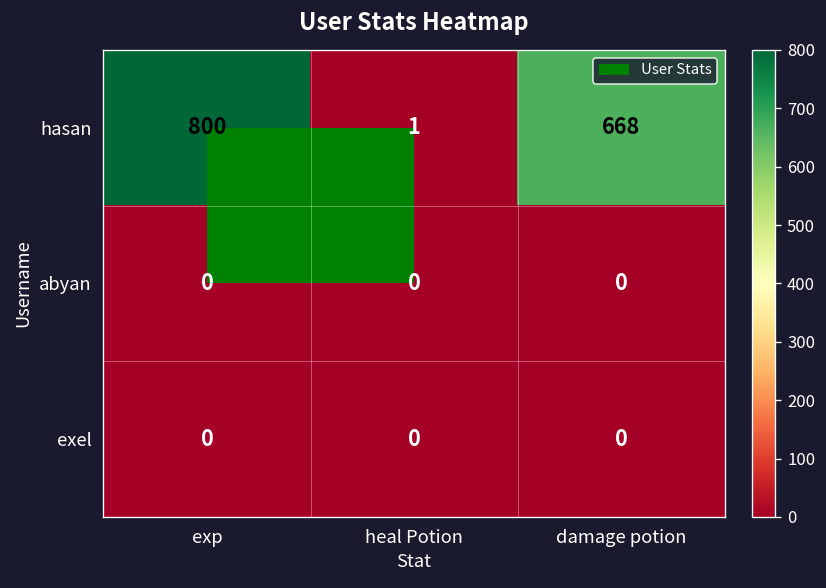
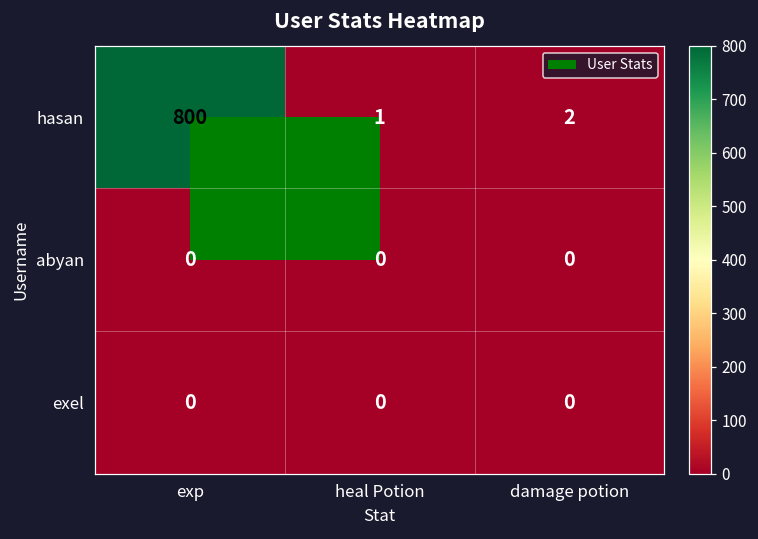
hasan, damage potion: 668 -> 2
